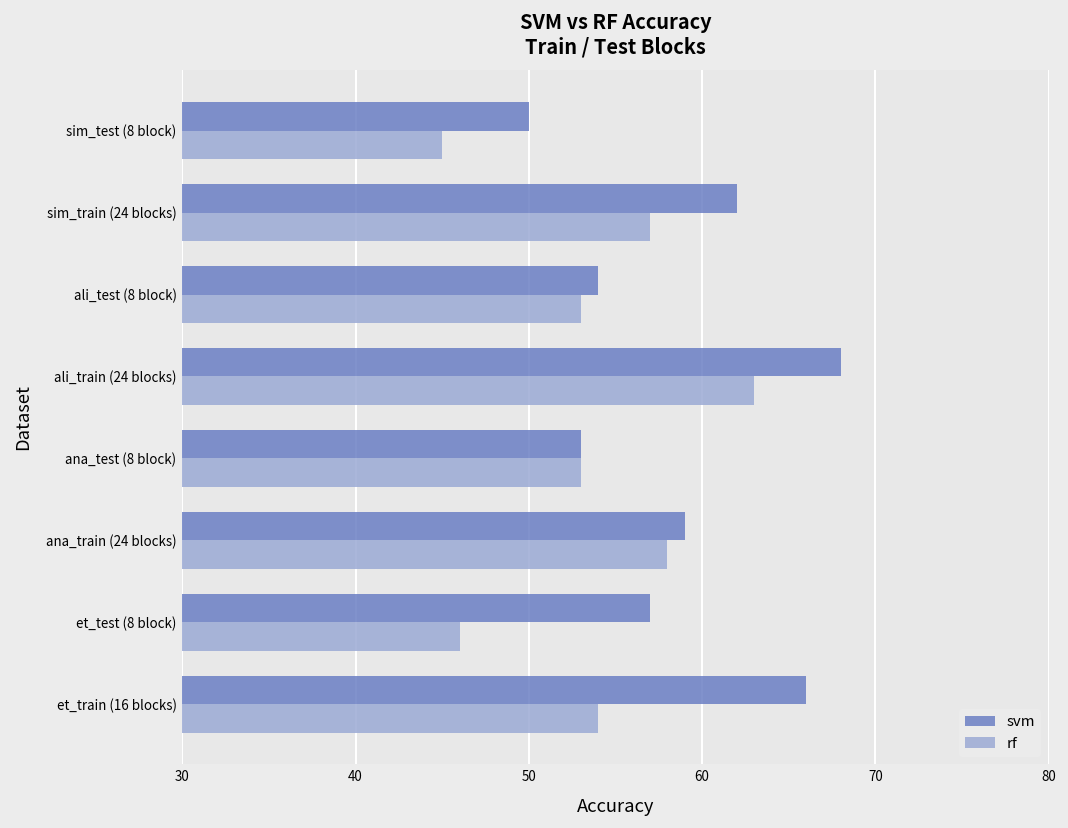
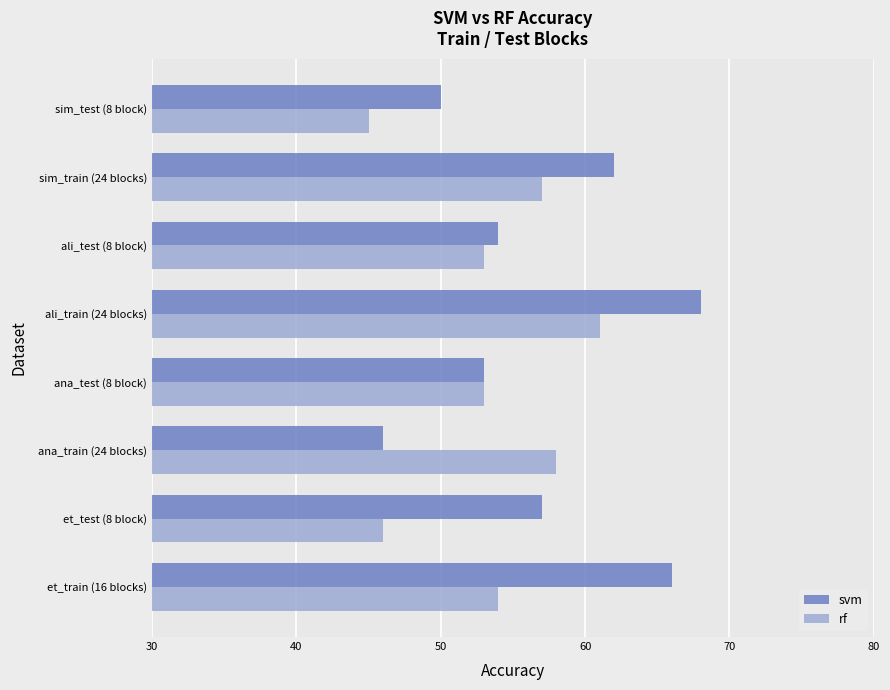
rf, ali_train (24 blocks): 63 -> 61
svm, ana_train (24 blocks): 59 -> 46
